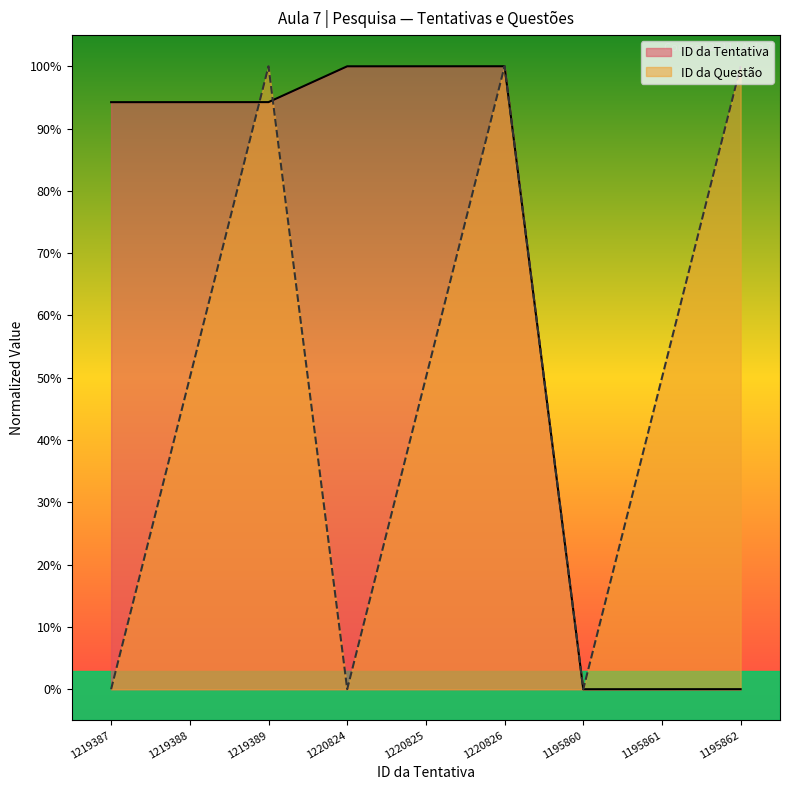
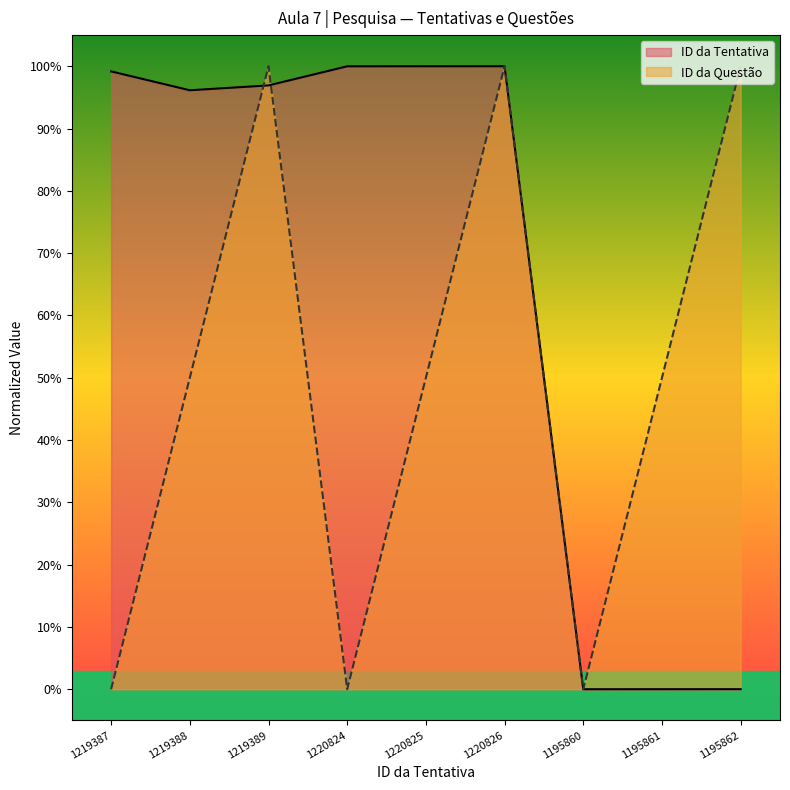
ID da Tentativa, 1219387: 94% -> 99%
ID da Tentativa, 1219388: 94% -> 96%
ID da Tentativa, 1219389: 94% -> 97%
